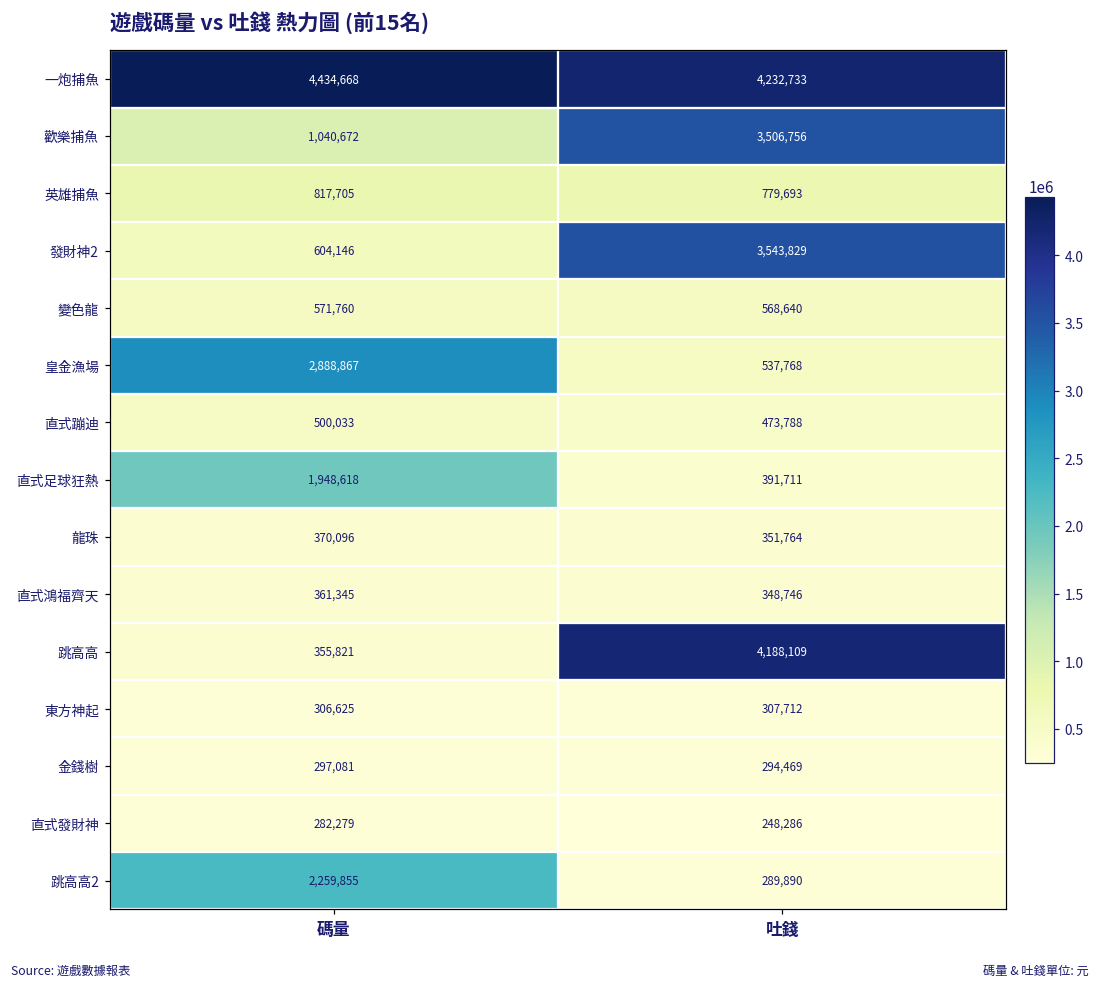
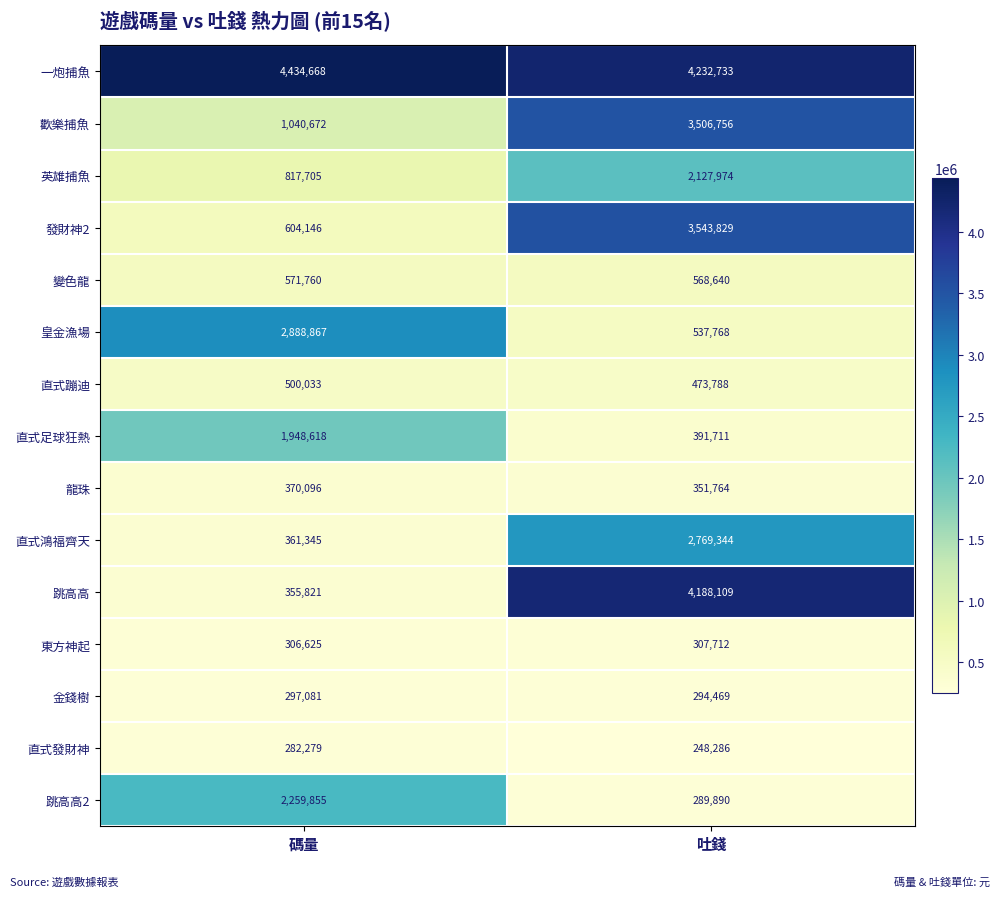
英雄捕魚, 吐錢: 779,693 -> 2,127,974
直式鴻福齊天, 吐錢: 348,746 -> 2,769,344
